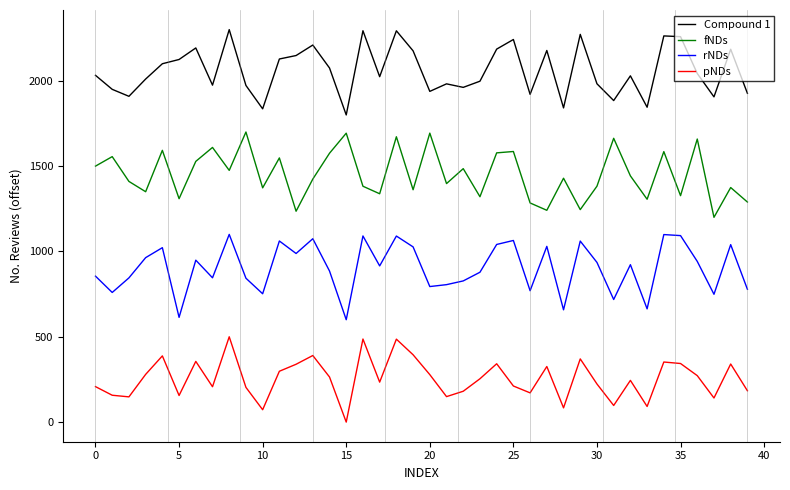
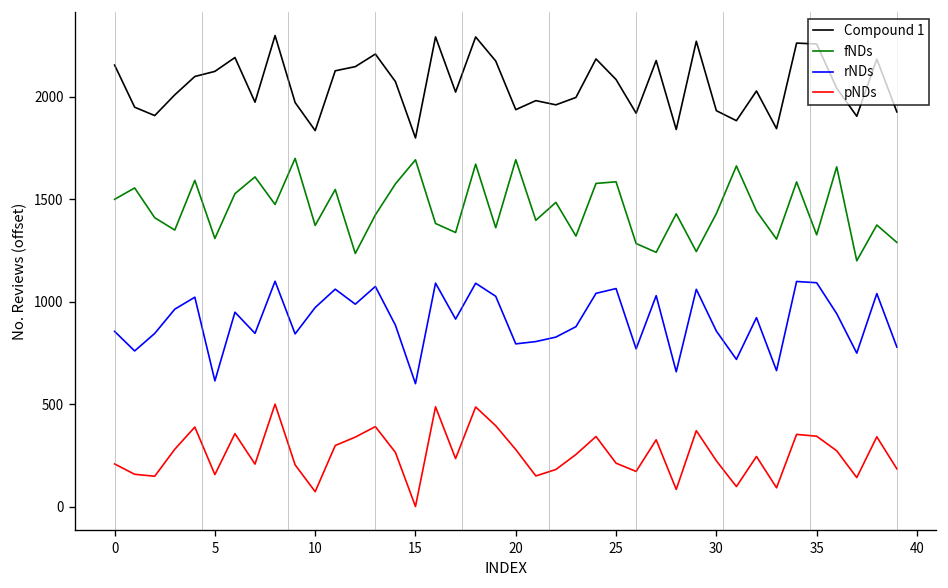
Compound 1, 0: 2030 -> 2160
rNDs, 10: 750 -> 970
Compound 1, 25: 2240 -> 2090
Compound 1, 30: 1980 -> 1930
fNDs, 30: 1380 -> 1430
rNDs, 30: 940 -> 860
